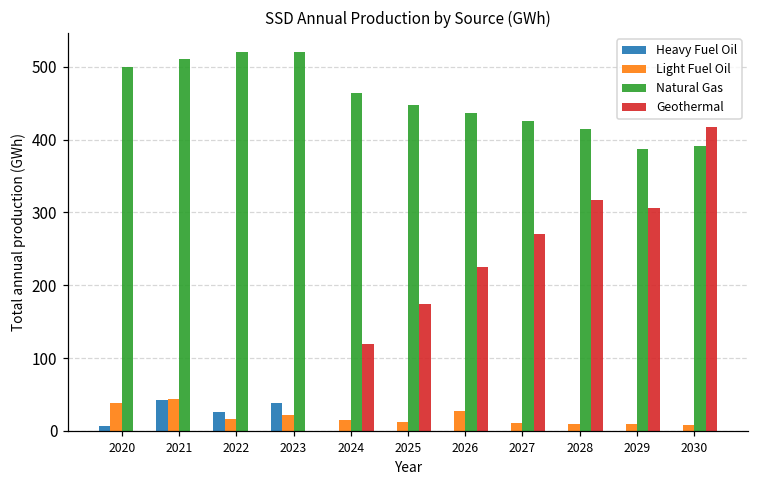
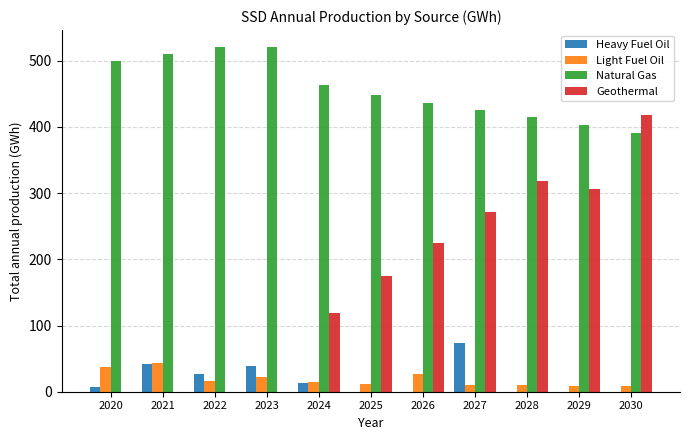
Heavy Fuel Oil, 2024: 0 -> 10
Heavy Fuel Oil, 2027: 0 -> 70
Natural Gas, 2029: 390 -> 400
